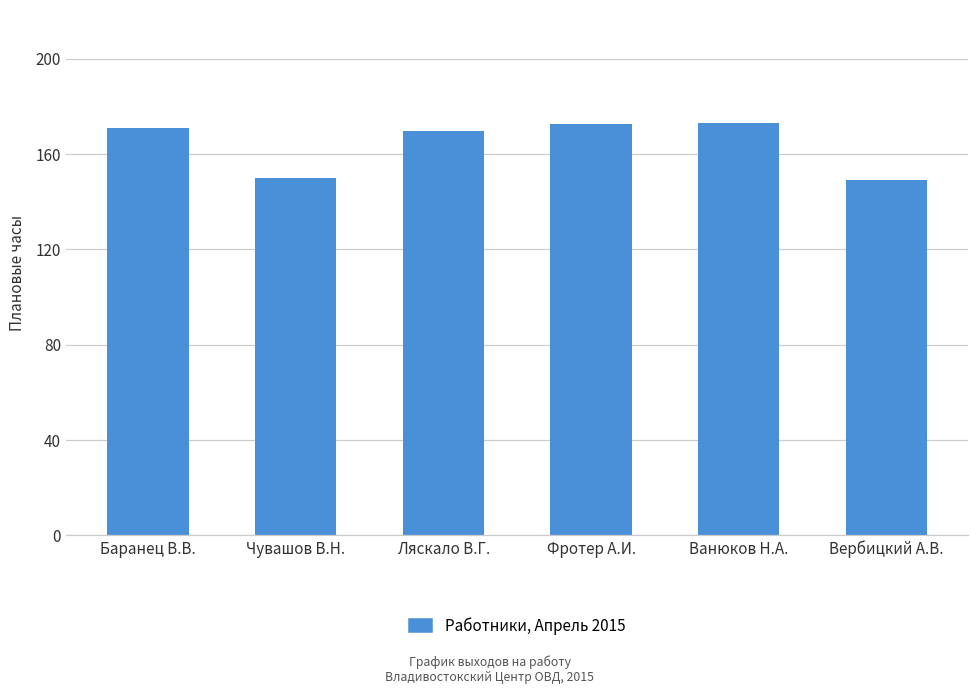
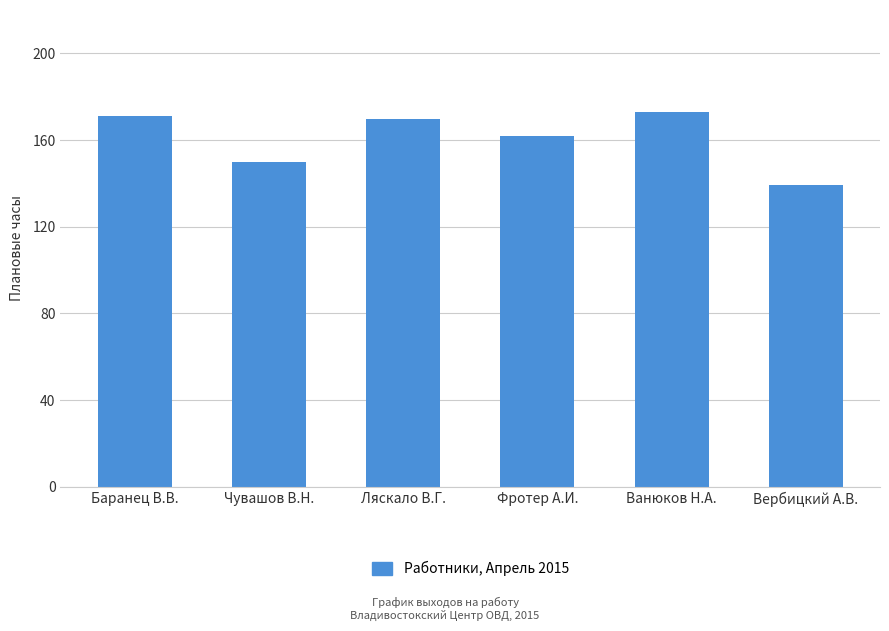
Фротер А.И.: 172 -> 162
Вербицкий А.В.: 149 -> 139
